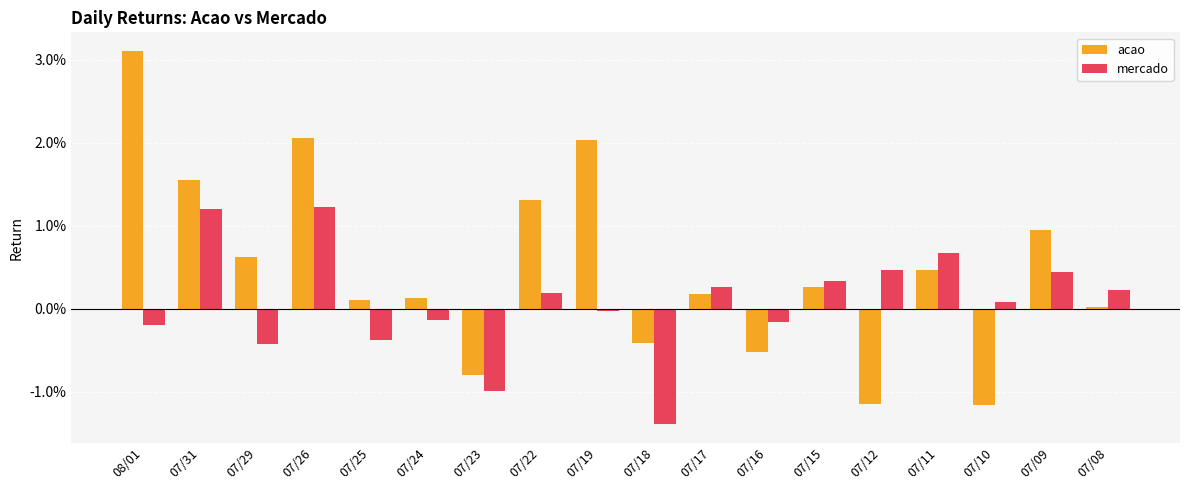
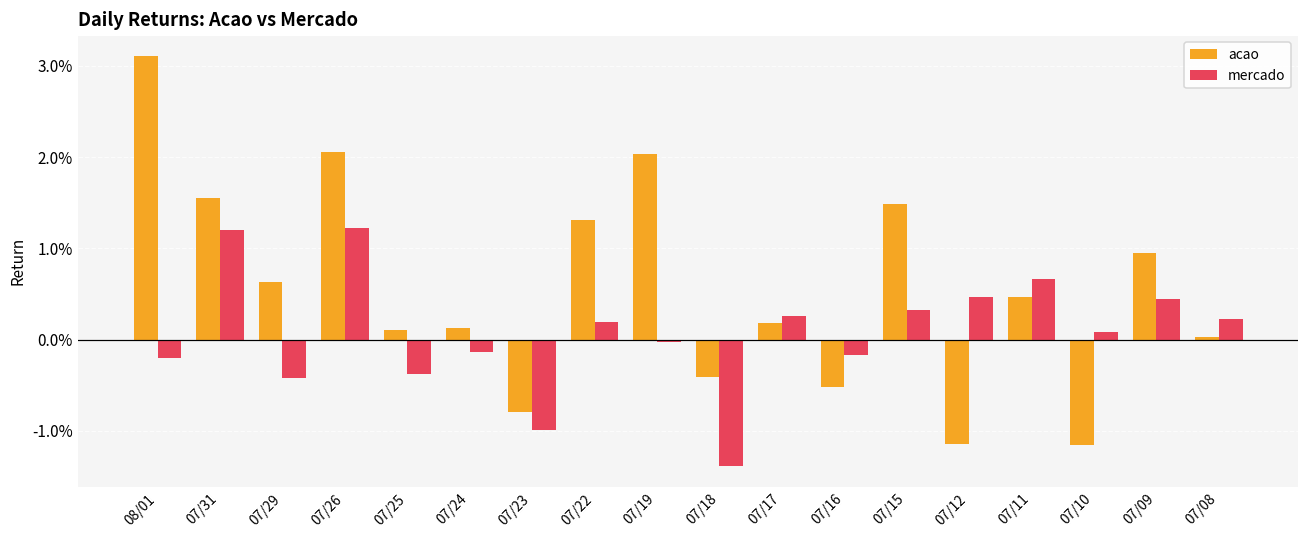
acao, 07/15: 0.3% -> 1.5%
